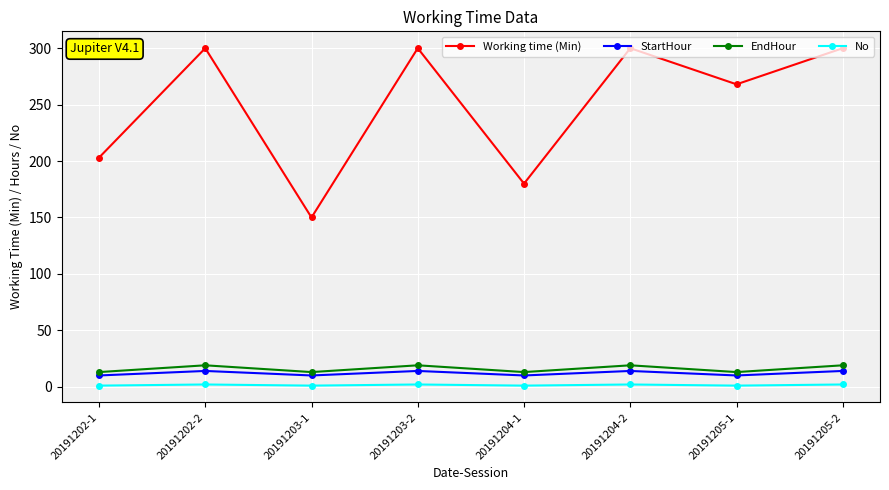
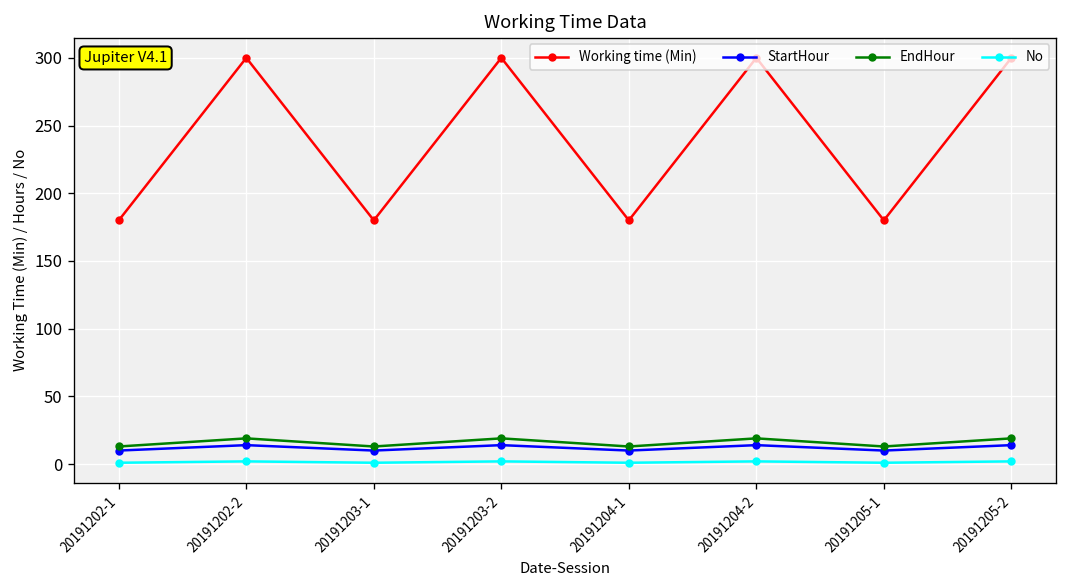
Working time (Min), 20191202-1: 203 -> 180
Working time (Min), 20191203-1: 150 -> 180
Working time (Min), 20191205-1: 268 -> 180
